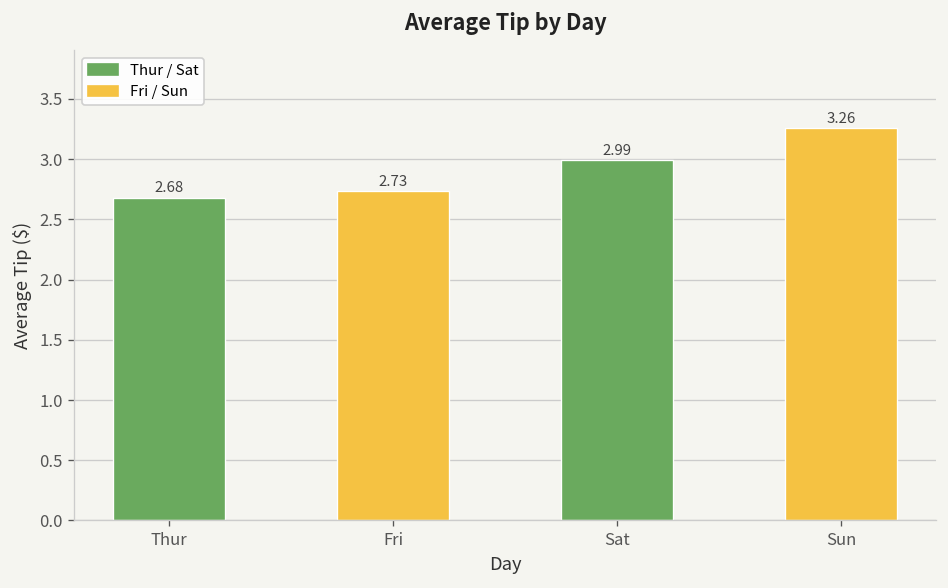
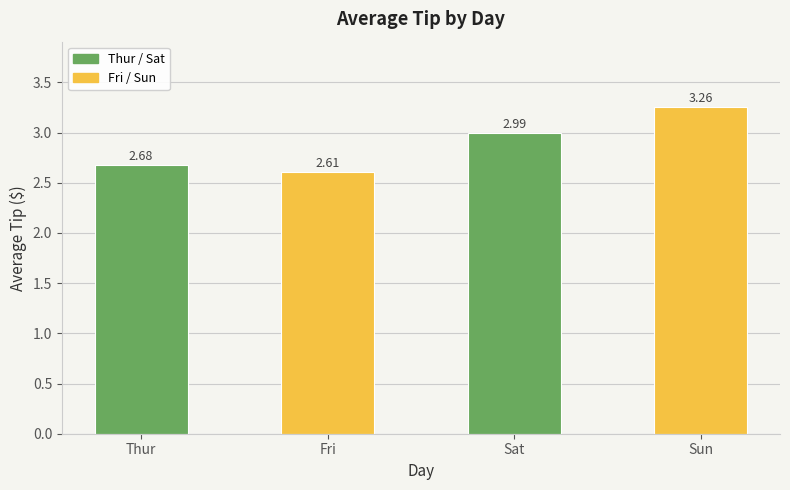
Fri: 2.73 -> 2.61
